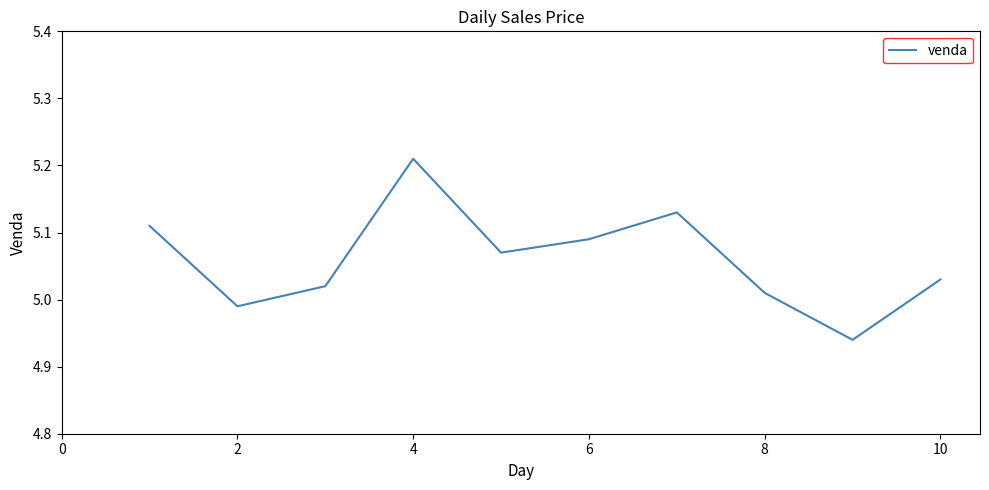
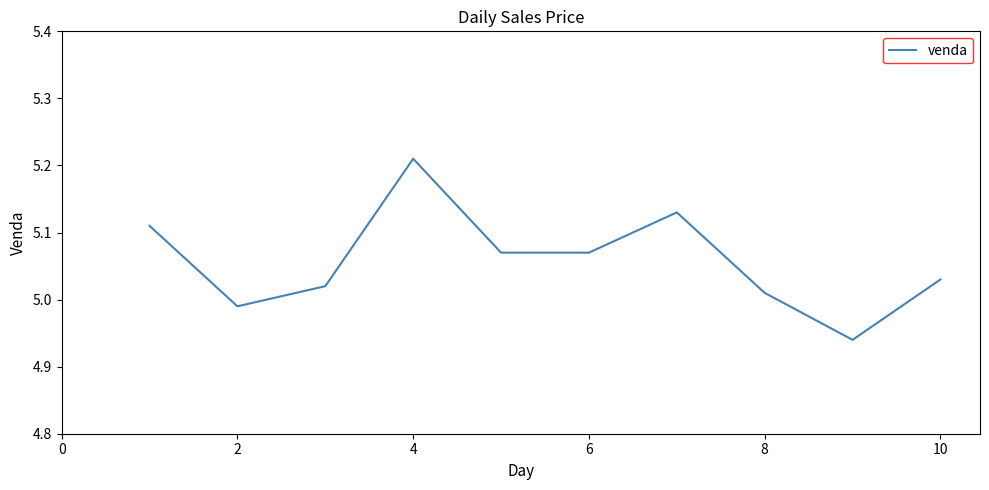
6: 5.09 -> 5.07
